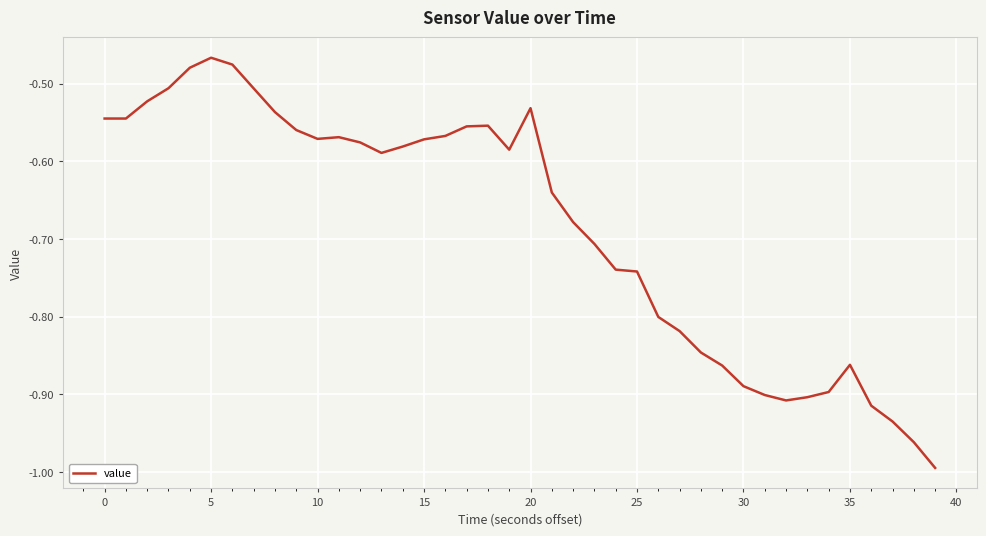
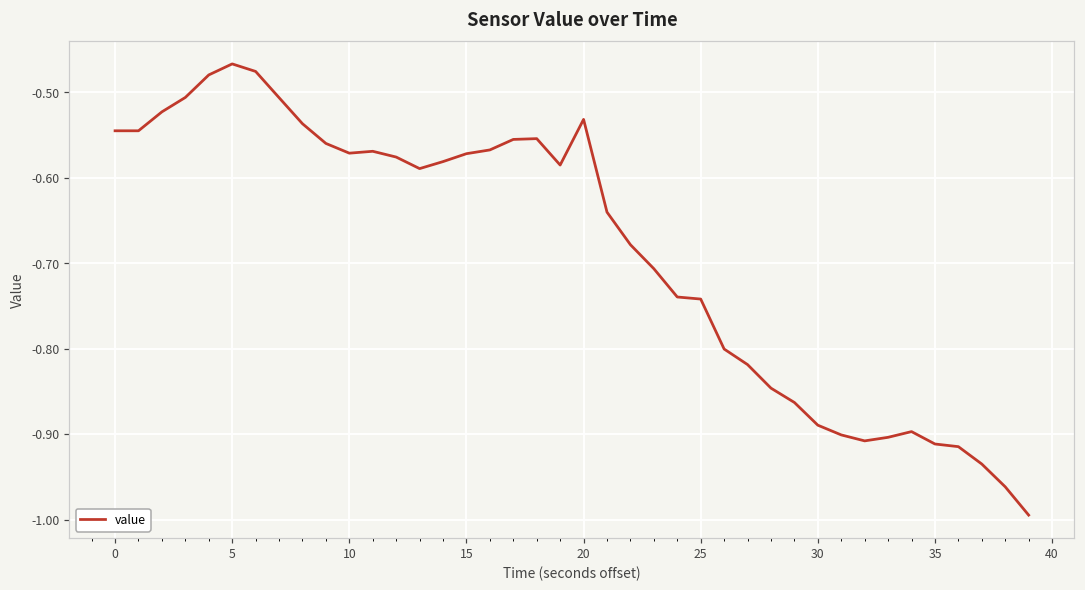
35: -0.86 -> -0.91
